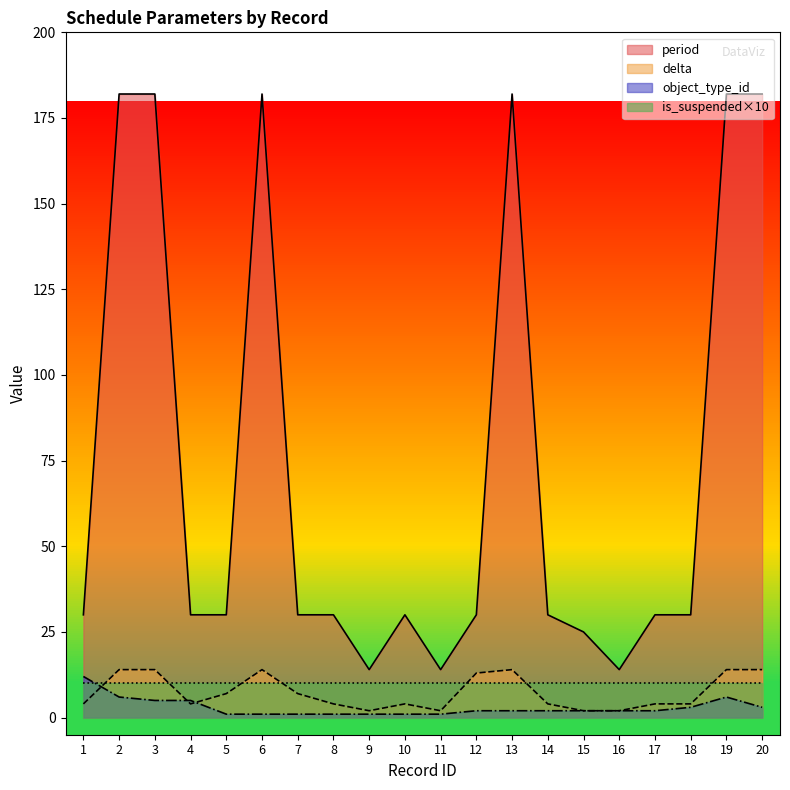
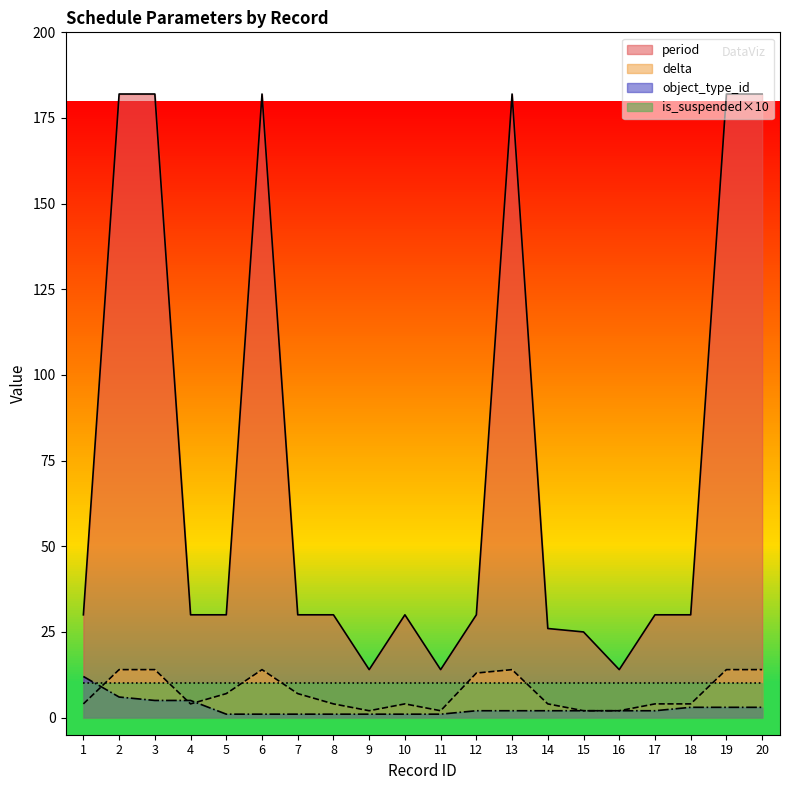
period, 14: 30 -> 26
object_type_id, 19: 6 -> 3
